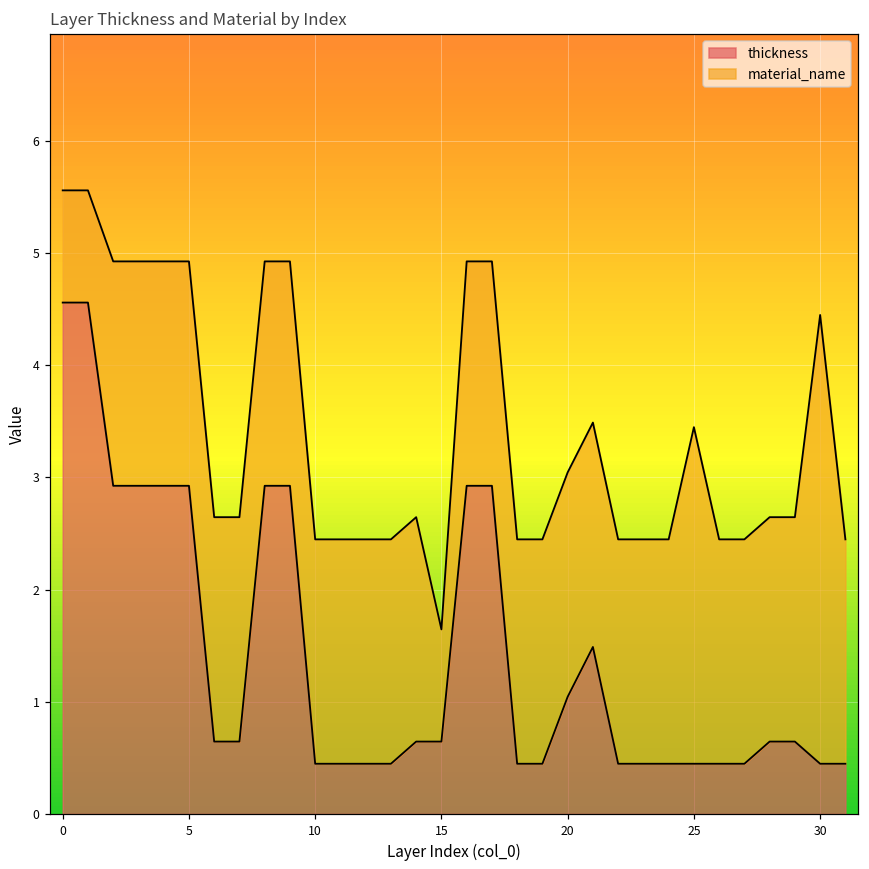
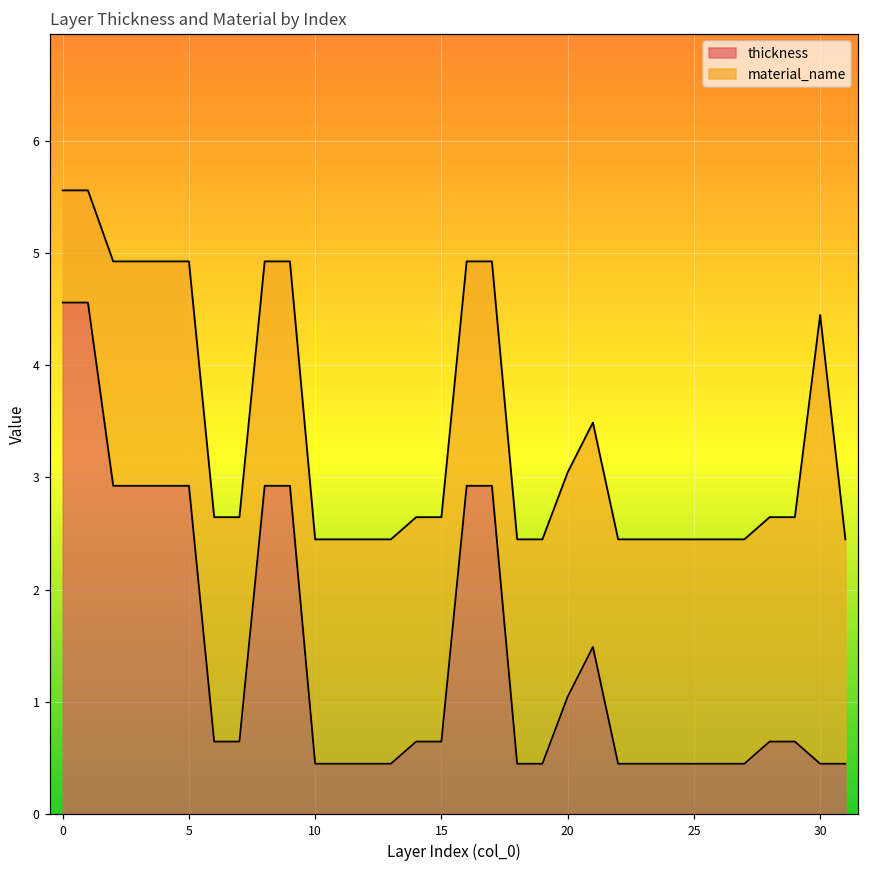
material_name, 15: 1 -> 2
material_name, 25: 3 -> 2
